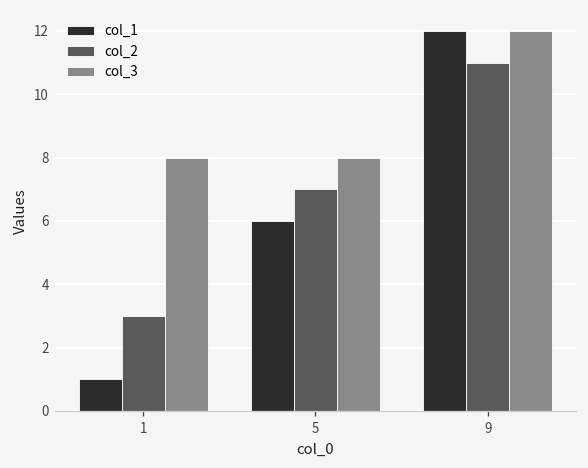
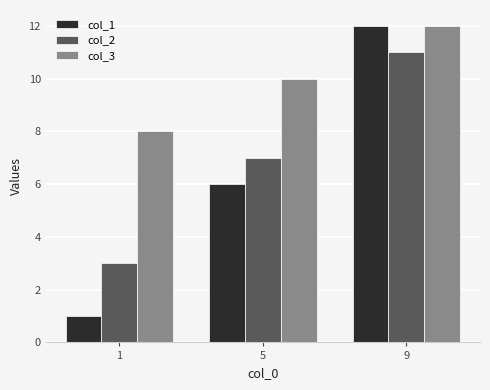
col_3, 5: 8 -> 10
